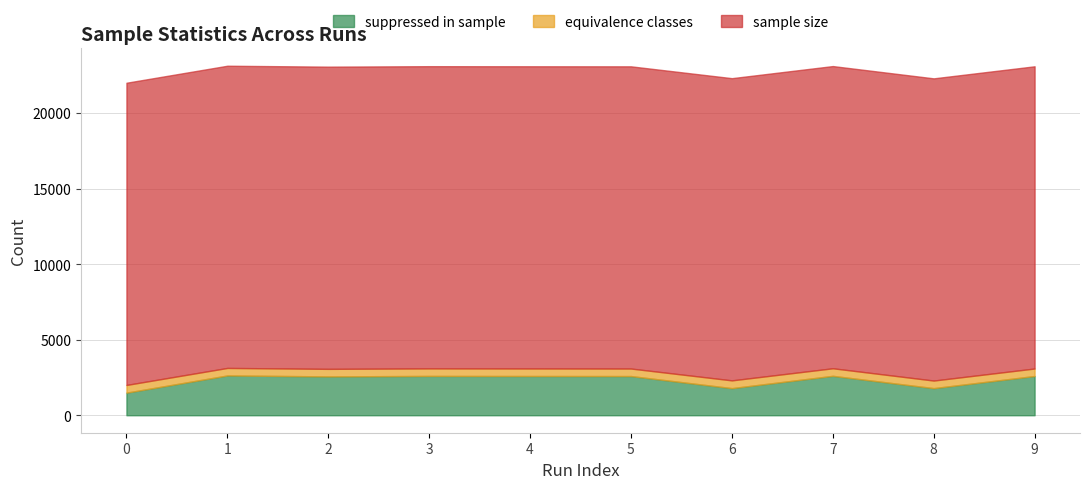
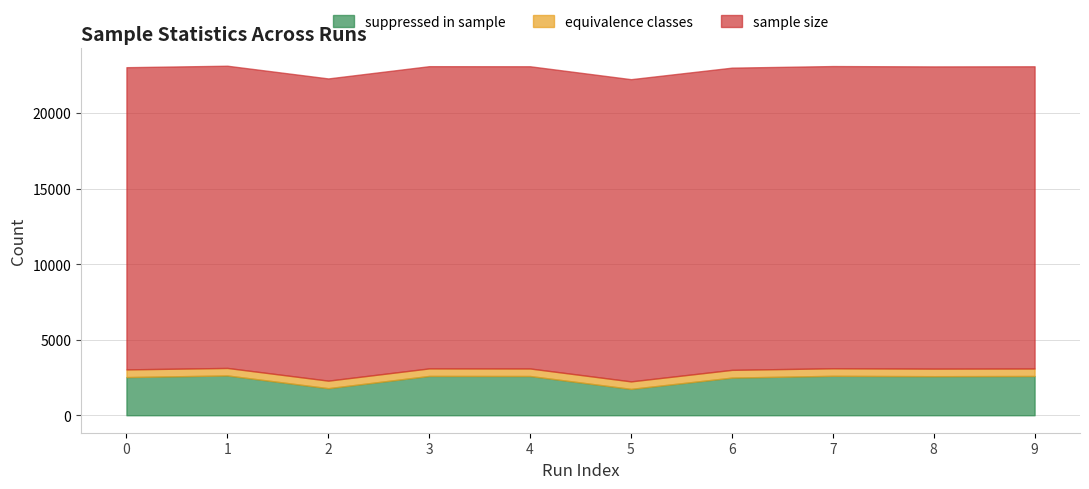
suppressed in sample, 0: 1500 -> 2500
suppressed in sample, 2: 2600 -> 1800
suppressed in sample, 5: 2600 -> 1700
suppressed in sample, 6: 1800 -> 2500
suppressed in sample, 8: 1800 -> 2600
